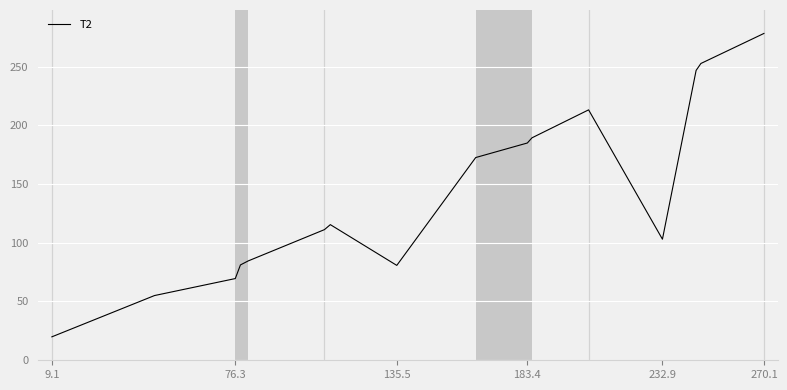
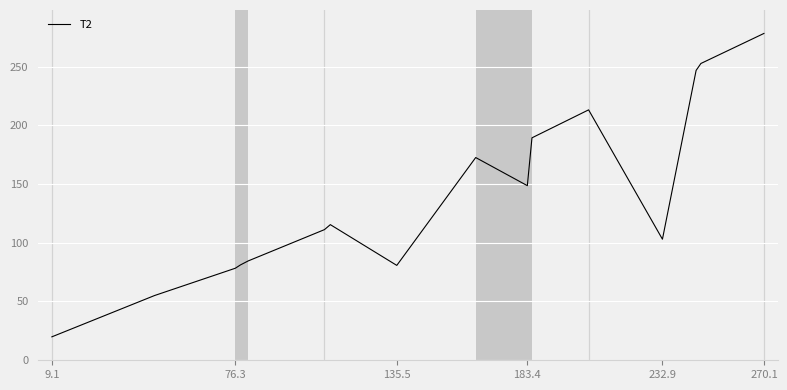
76.3: 69 -> 78
183.4: 185 -> 149
